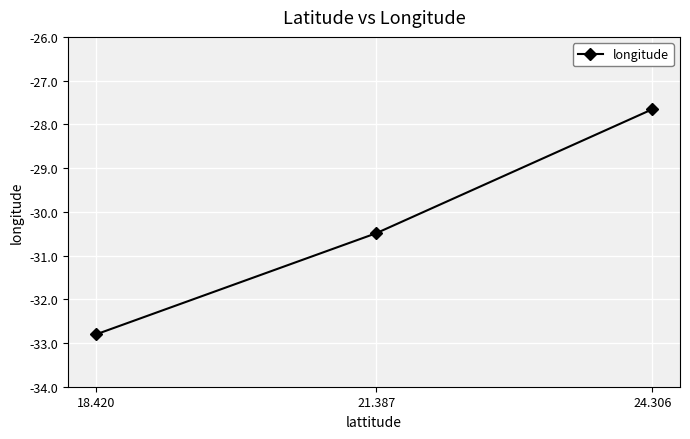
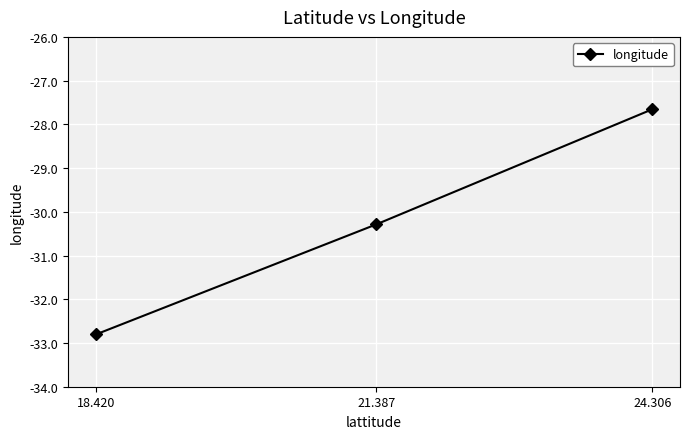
21.387: -30.5 -> -30.3
